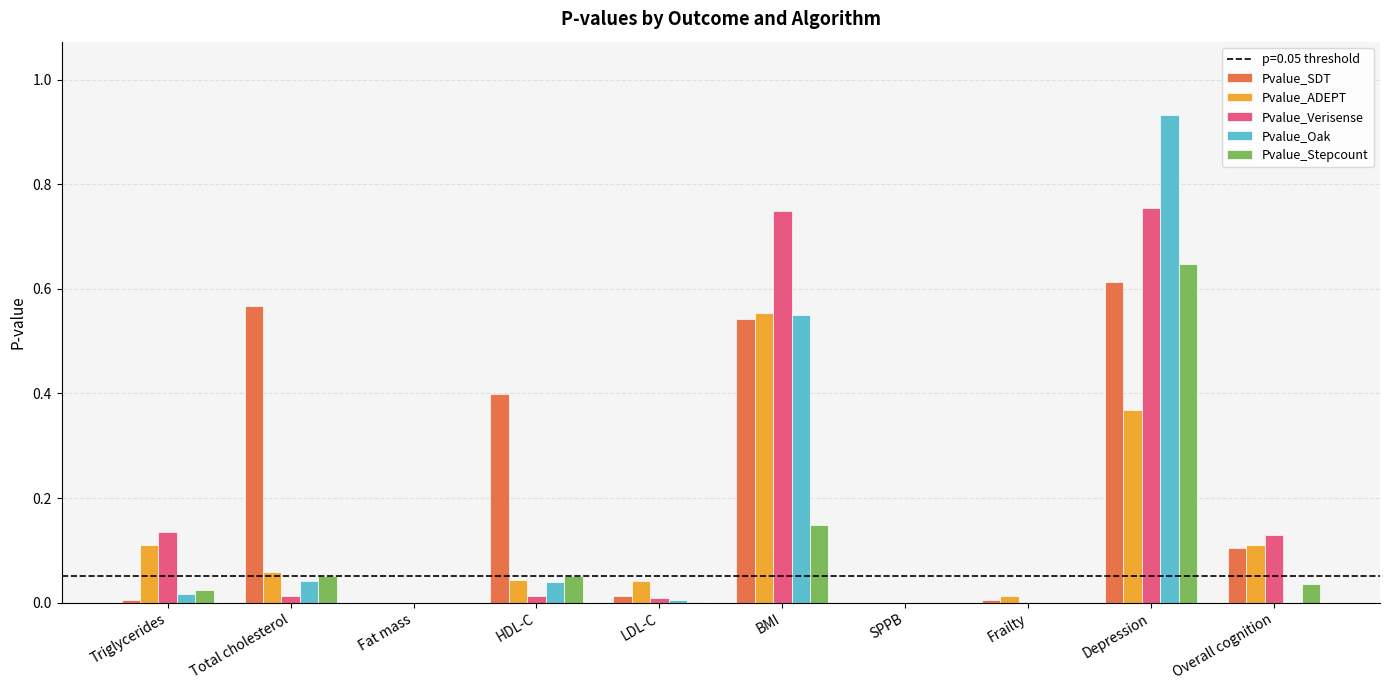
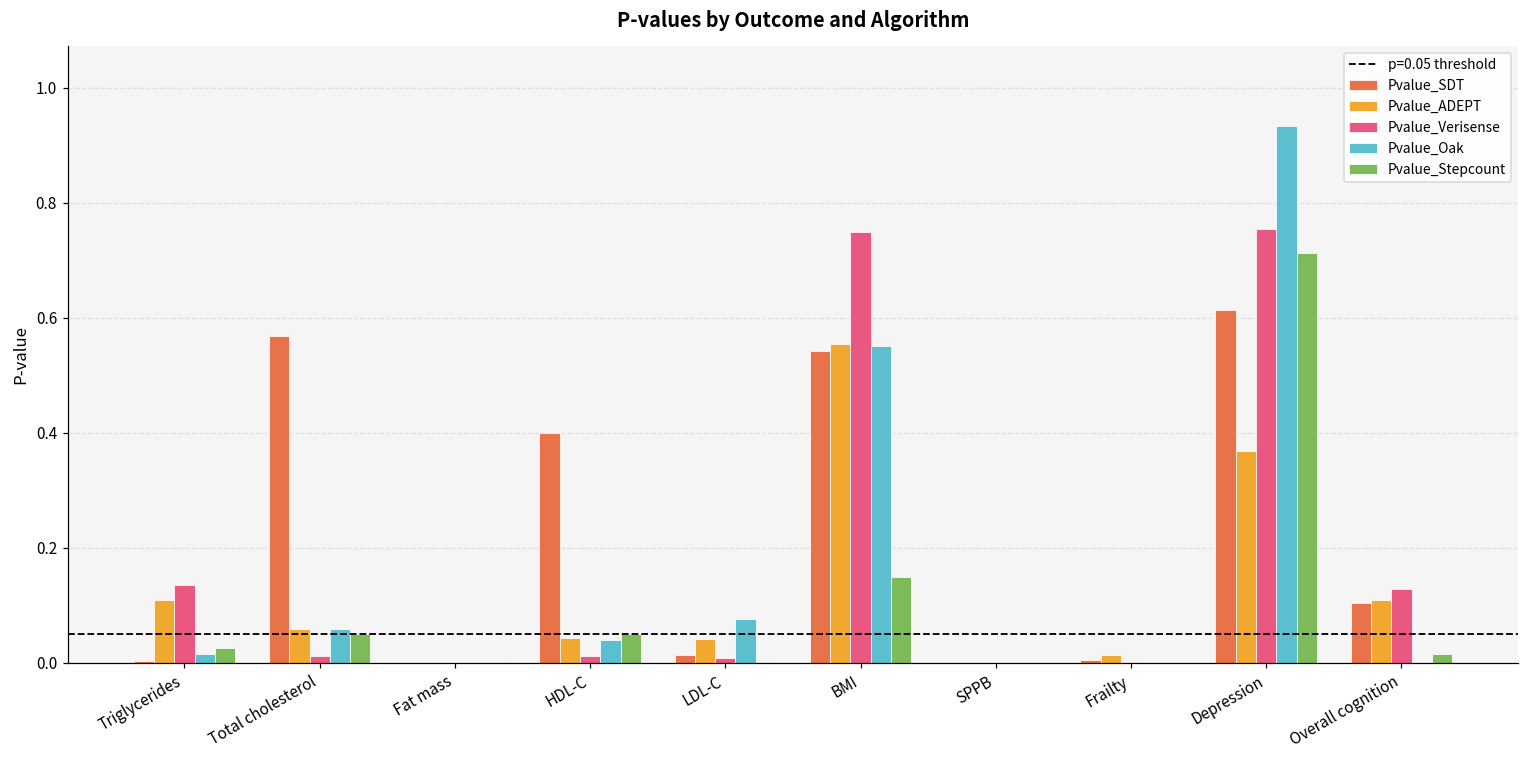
Pvalue_Oak, Total cholesterol: 0.04 -> 0.06
Pvalue_Oak, LDL-C: 0.01 -> 0.08
Pvalue_Stepcount, Depression: 0.65 -> 0.71
Pvalue_Stepcount, Overall cognition: 0.04 -> 0.02
